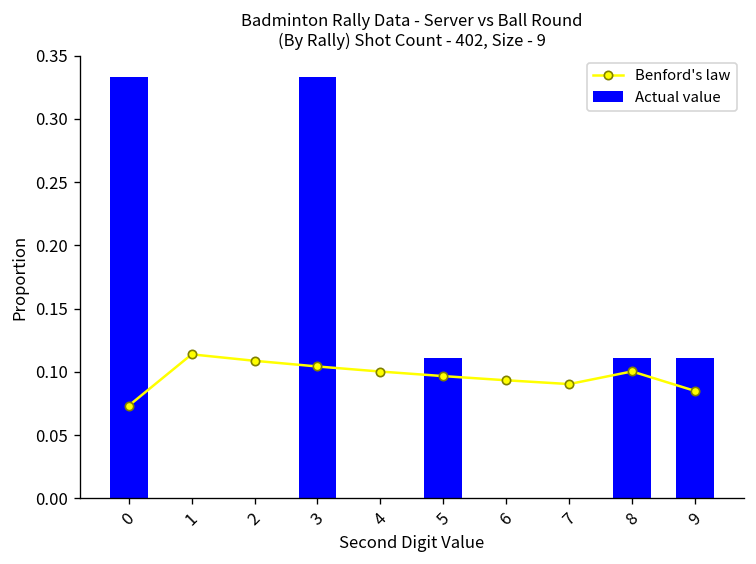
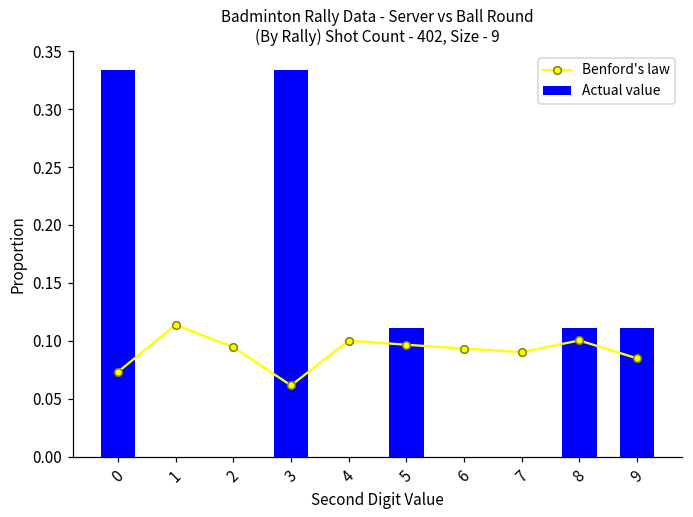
Benford's law, 2: 0.109 -> 0.095
Benford's law, 3: 0.104 -> 0.062
